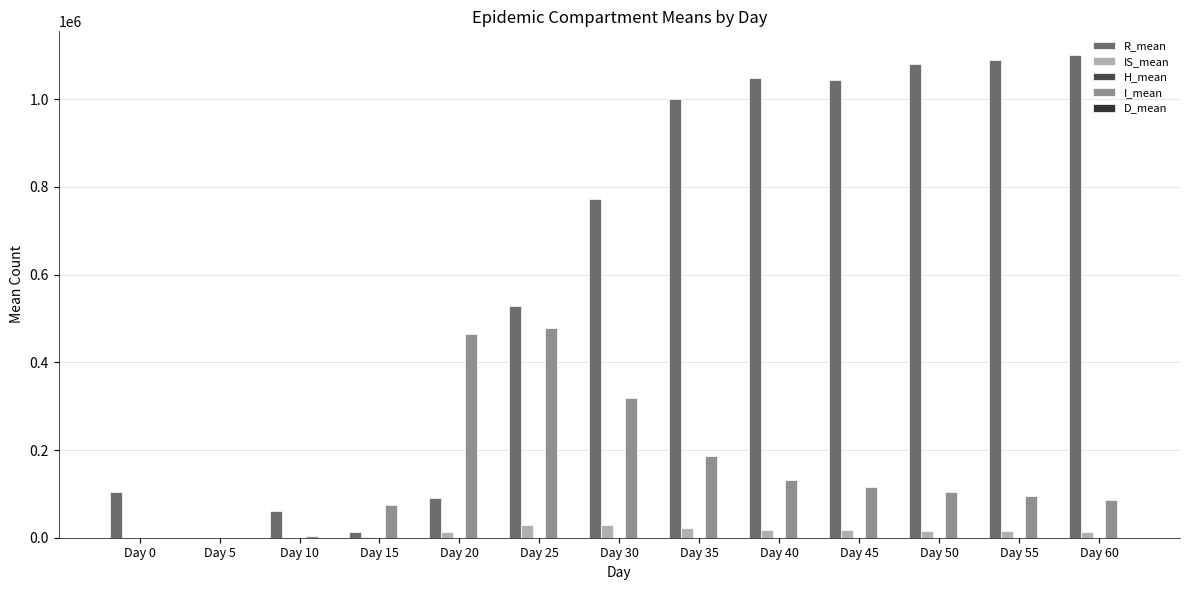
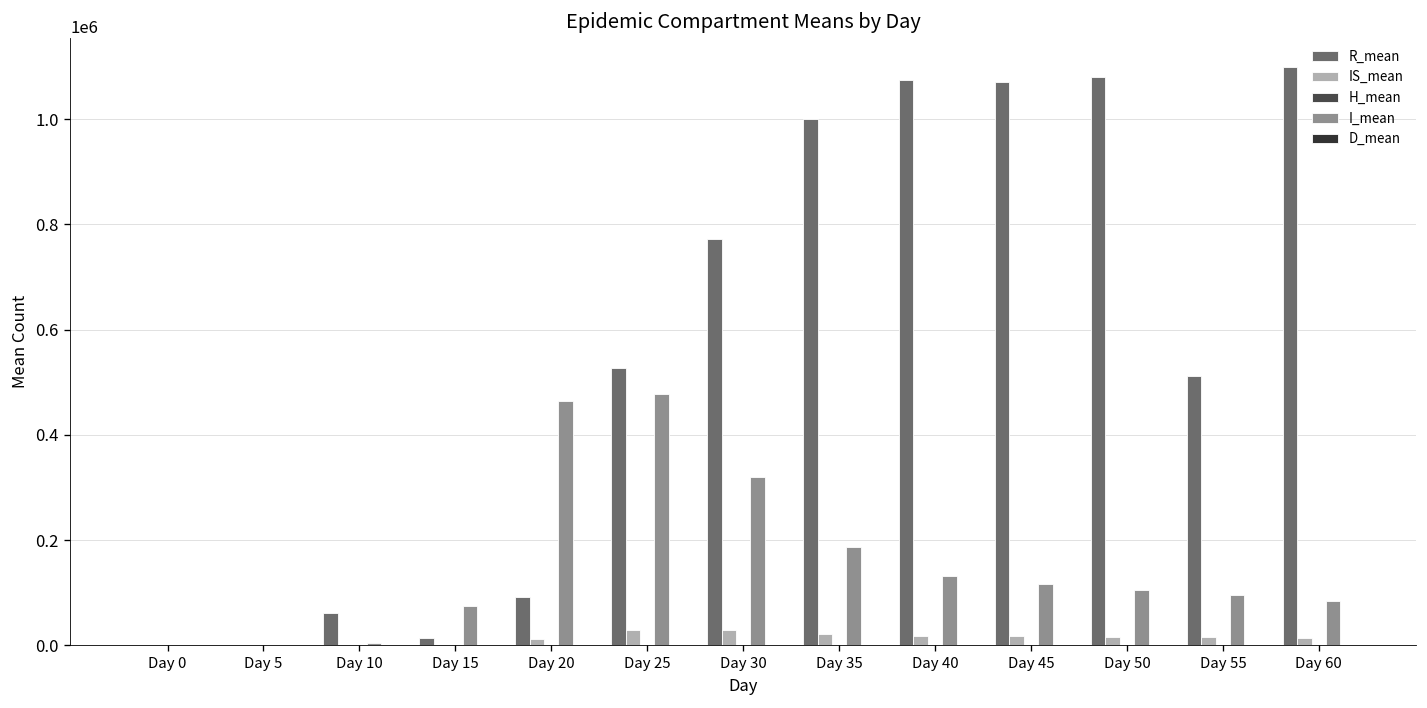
R_mean, Day 0: 100000 -> 0
R_mean, Day 40: 1050000 -> 1070000
R_mean, Day 45: 1040000 -> 1070000
R_mean, Day 55: 1090000 -> 510000
